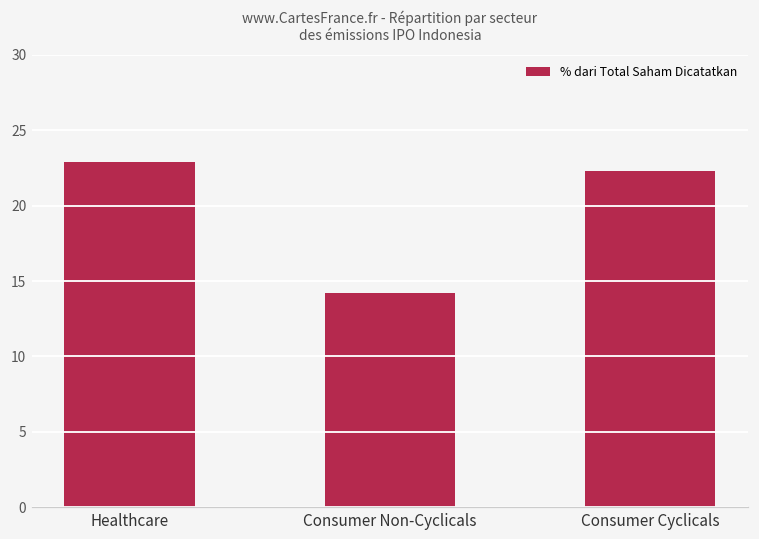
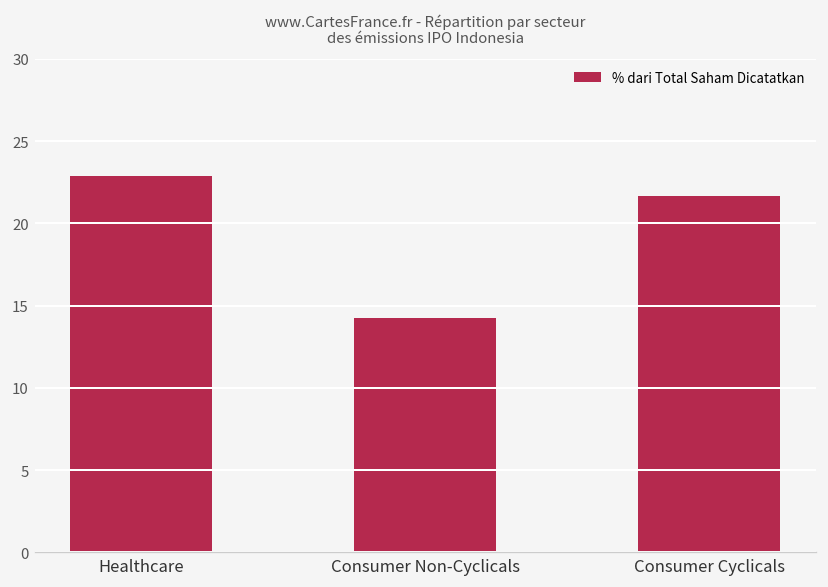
Consumer Cyclicals: 22.3 -> 21.7
